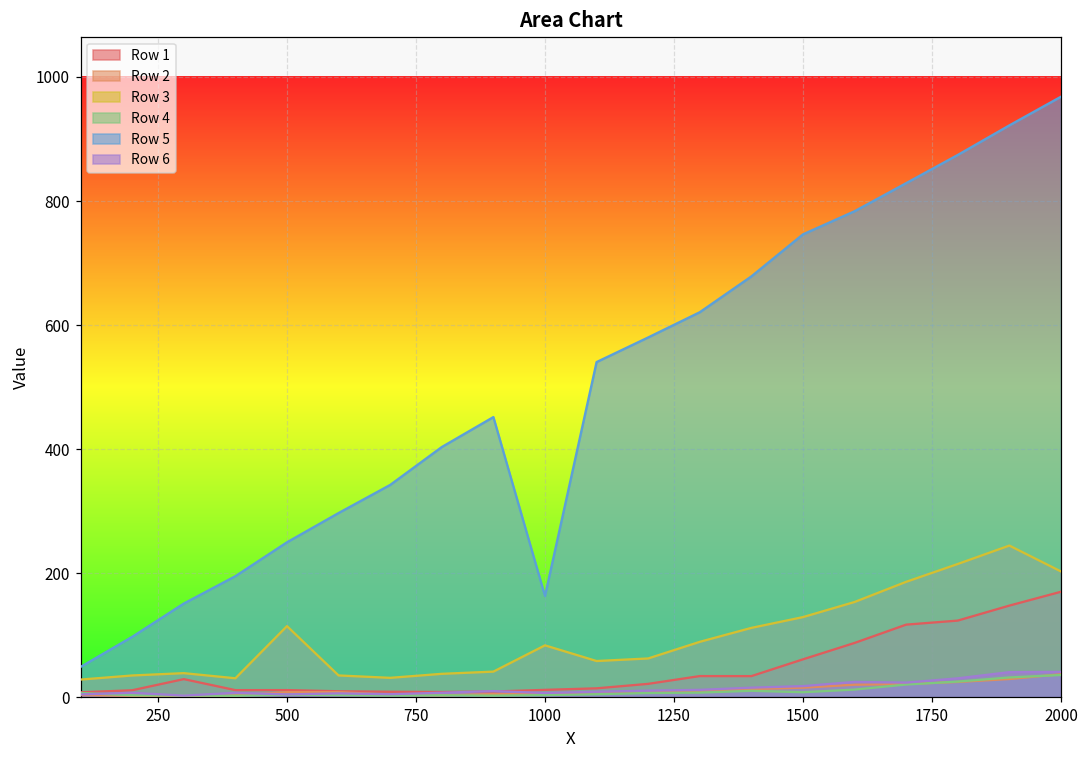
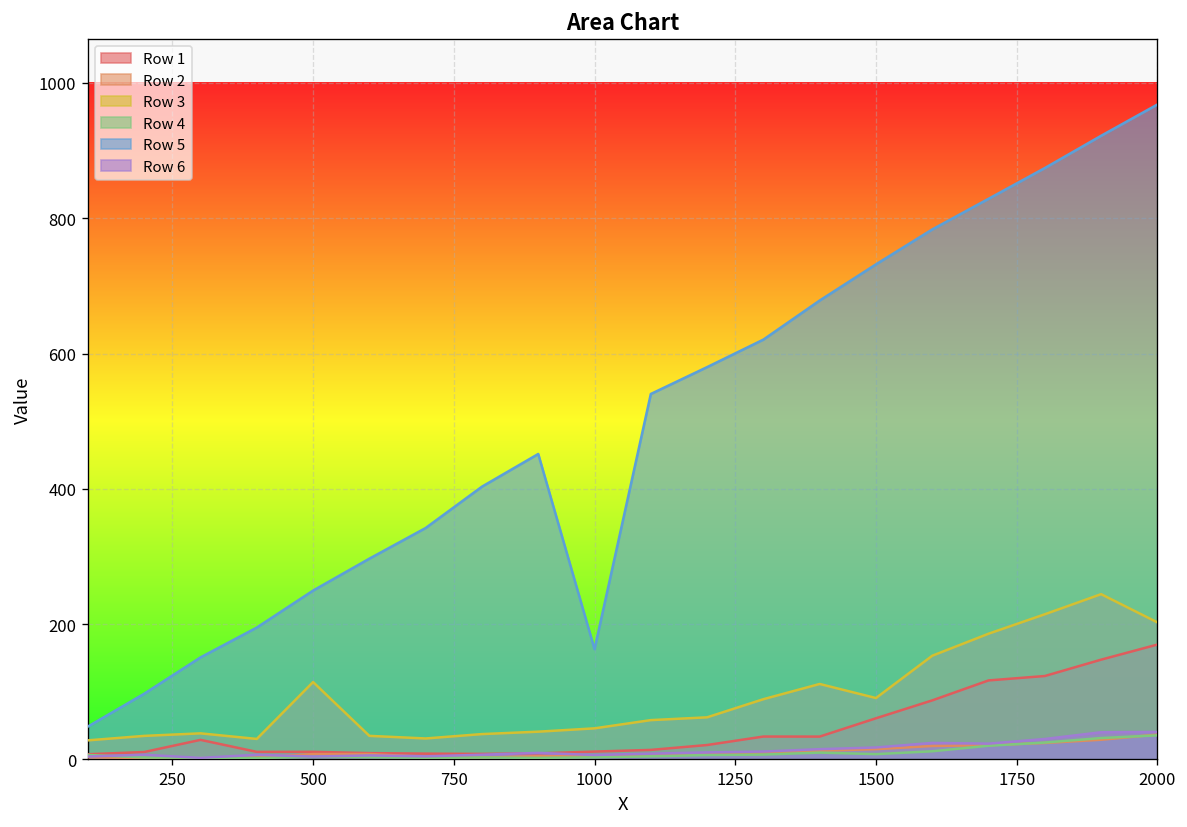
Row 3, 1000: 80 -> 50
Row 3, 1500: 130 -> 90
Row 5, 1500: 750 -> 730
